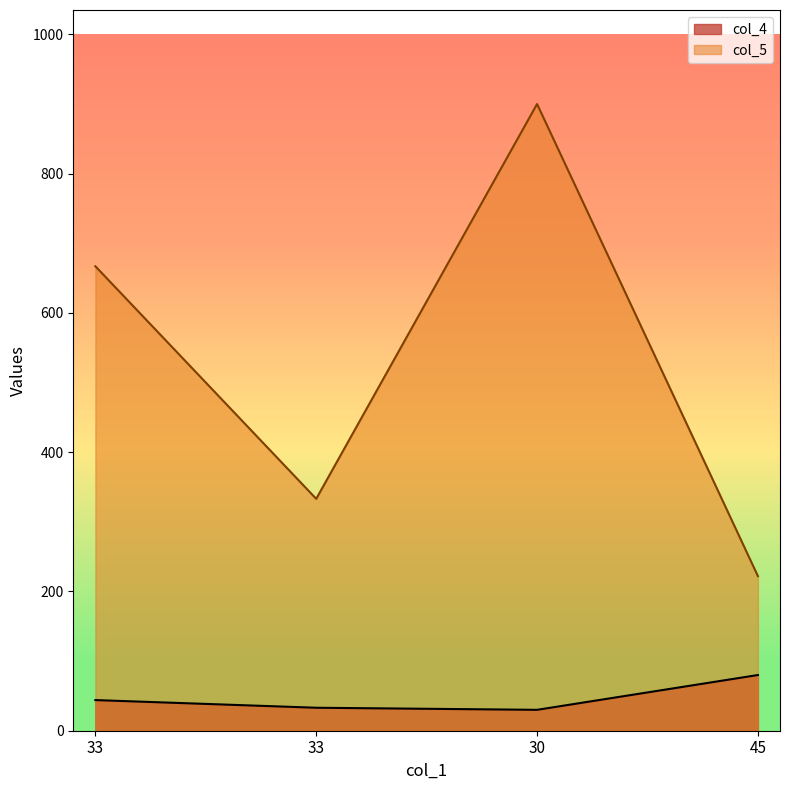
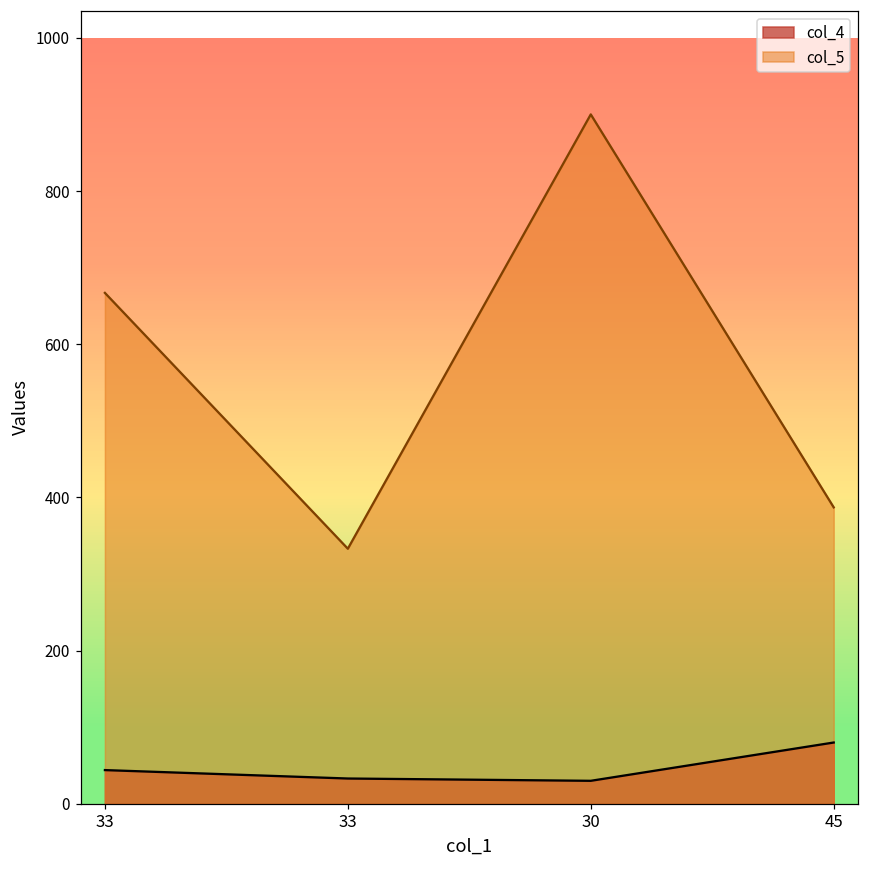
col_5, 45: 220 -> 390
